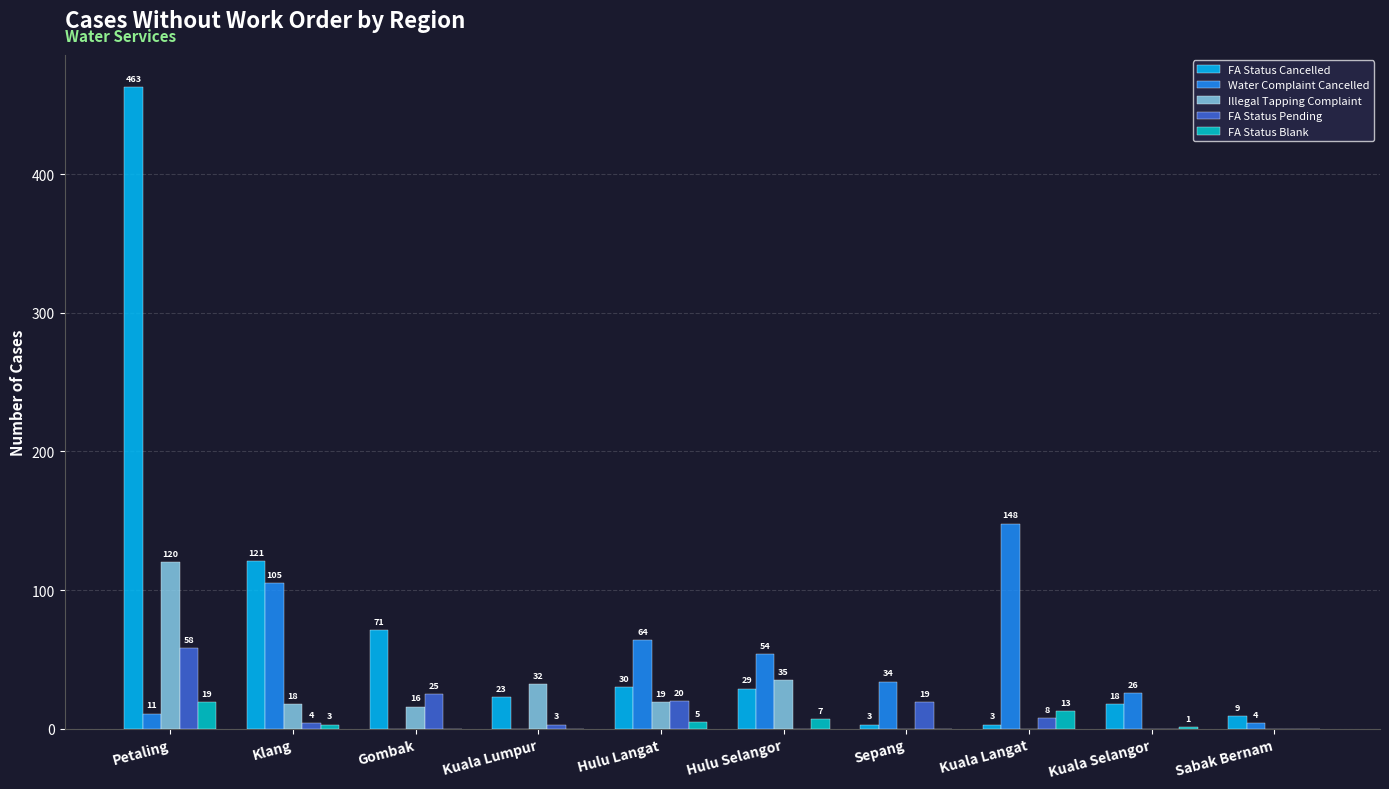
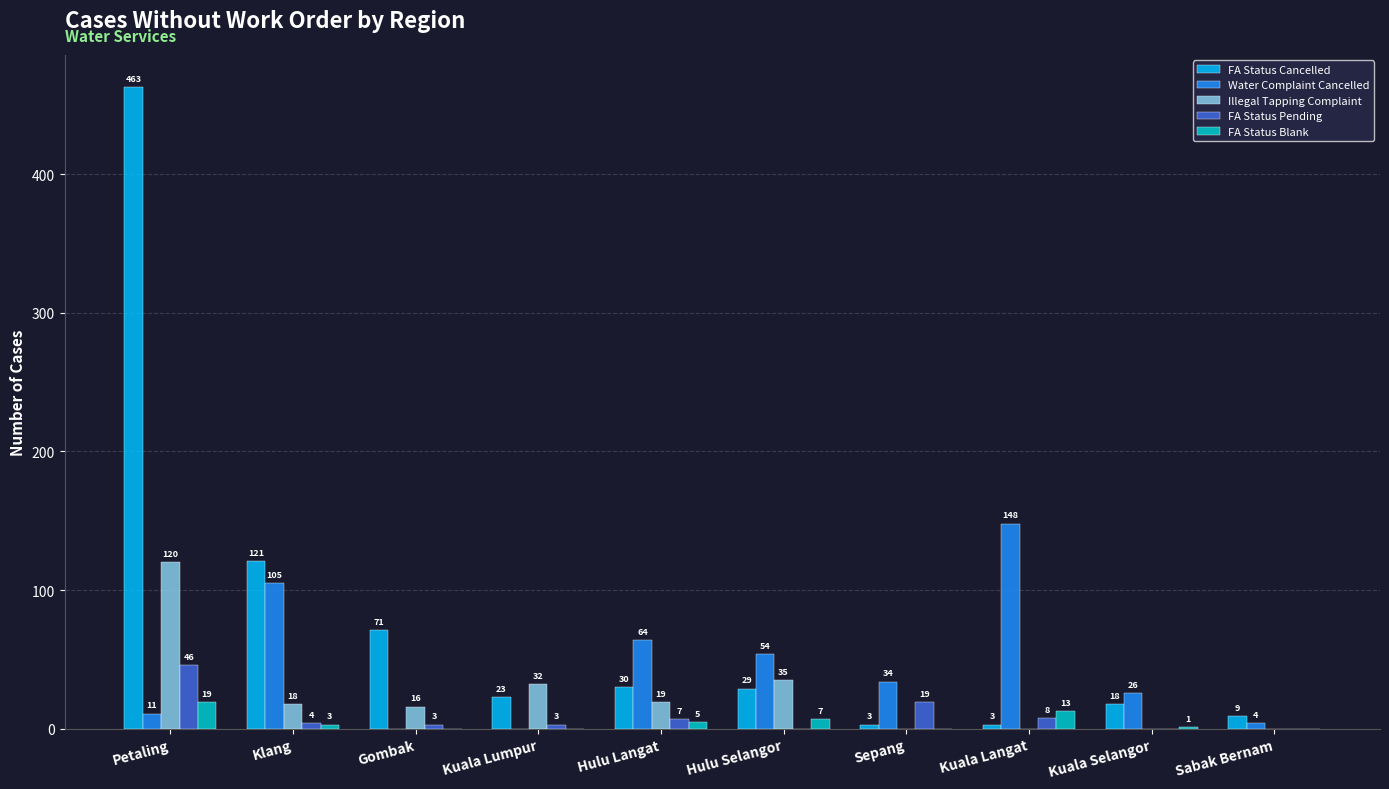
FA Status Pending, Petaling: 58 -> 46
FA Status Pending, Gombak: 25 -> 3
FA Status Pending, Hulu Langat: 20 -> 7
